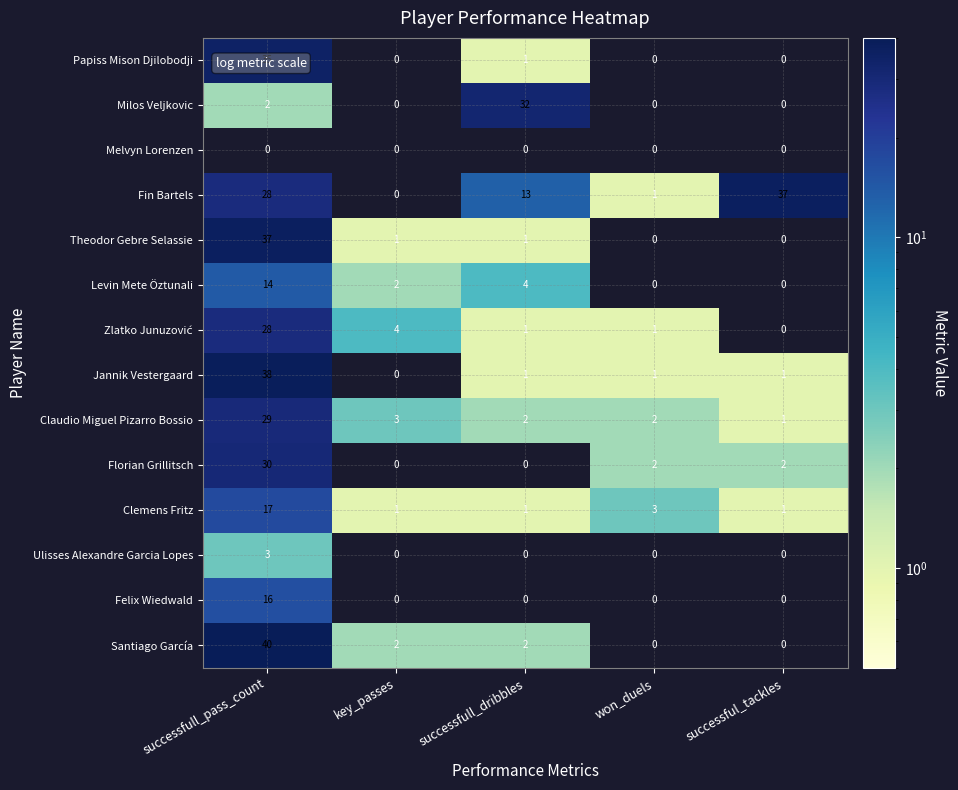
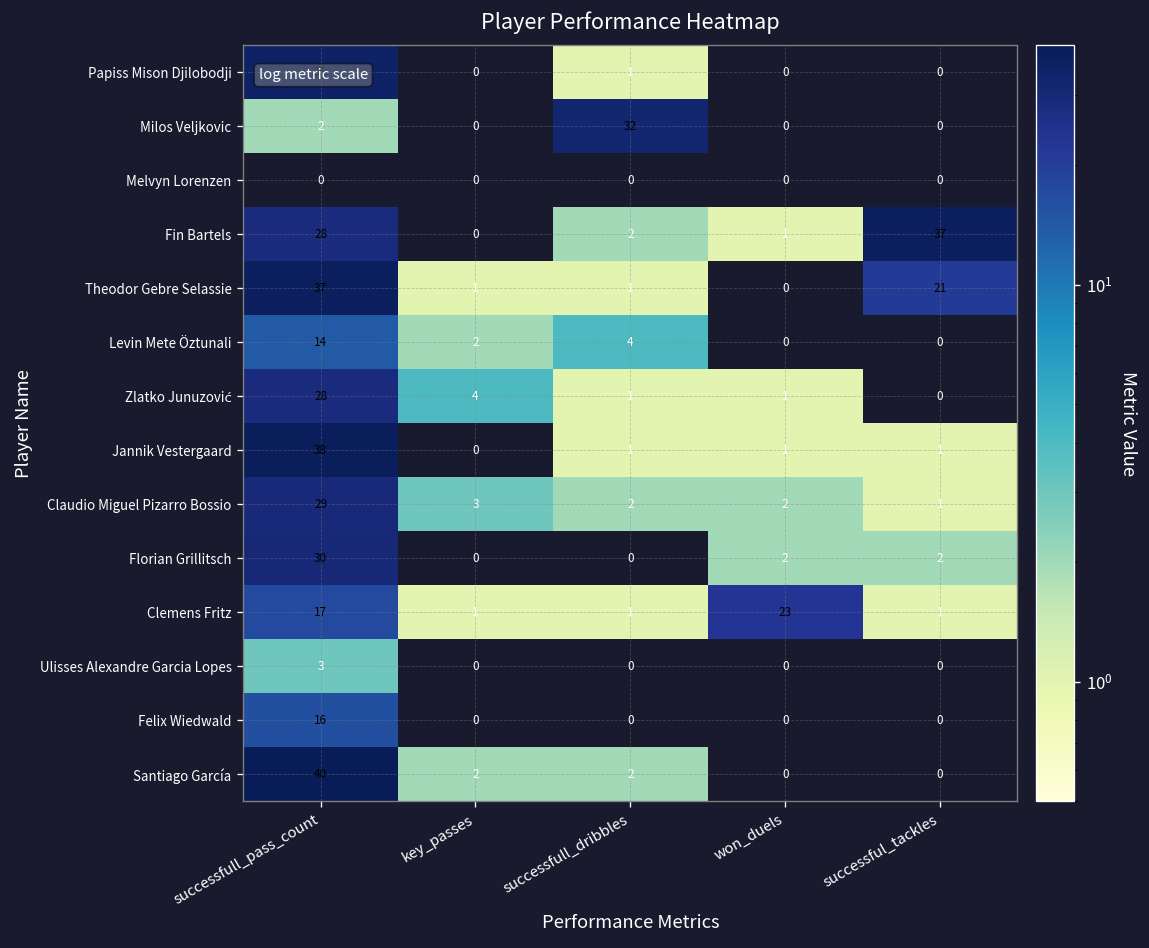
Fin Bartels, successfull_dribbles: 13 -> 2
Theodor Gebre Selassie, successful_tackles: 0 -> 21
Clemens Fritz, won_duels: 3 -> 23
